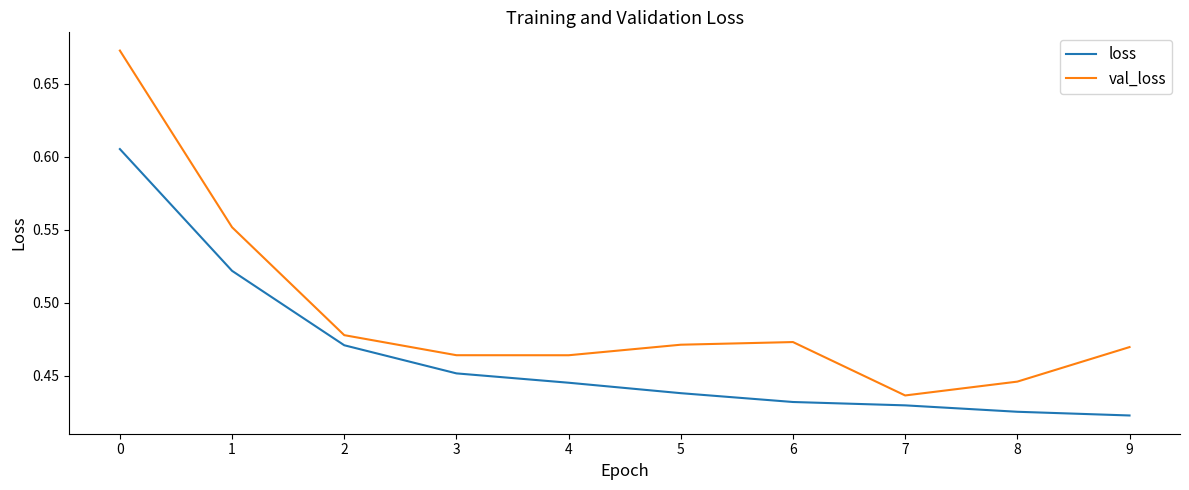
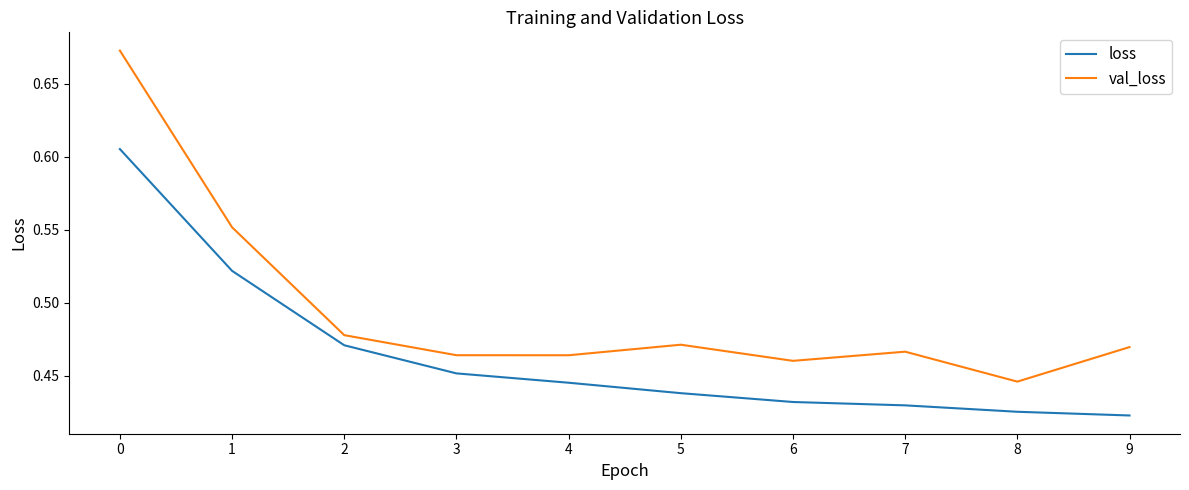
val_loss, 6: 0.473 -> 0.460
val_loss, 7: 0.436 -> 0.466
